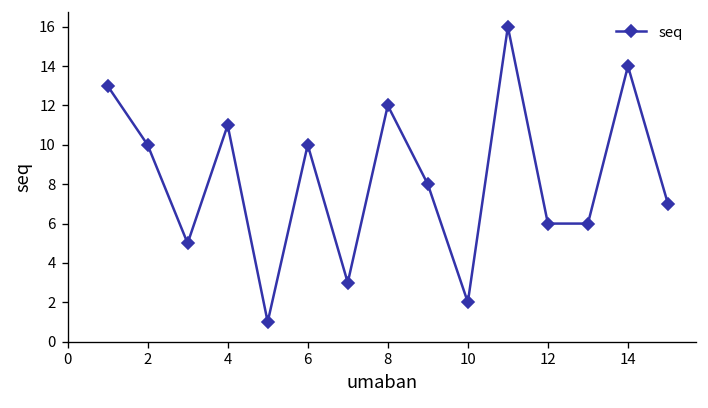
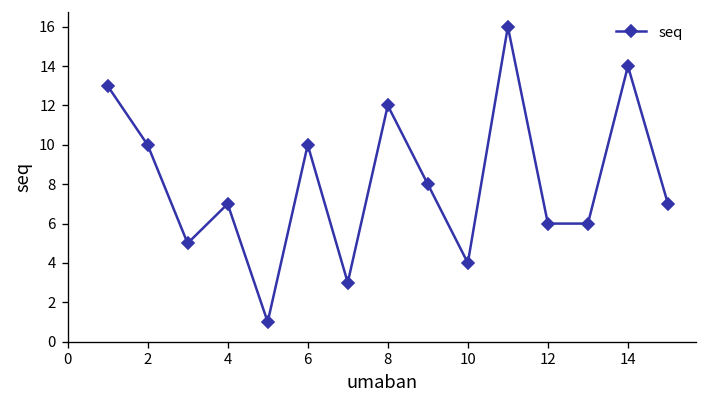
4: 11 -> 7
10: 2 -> 4
